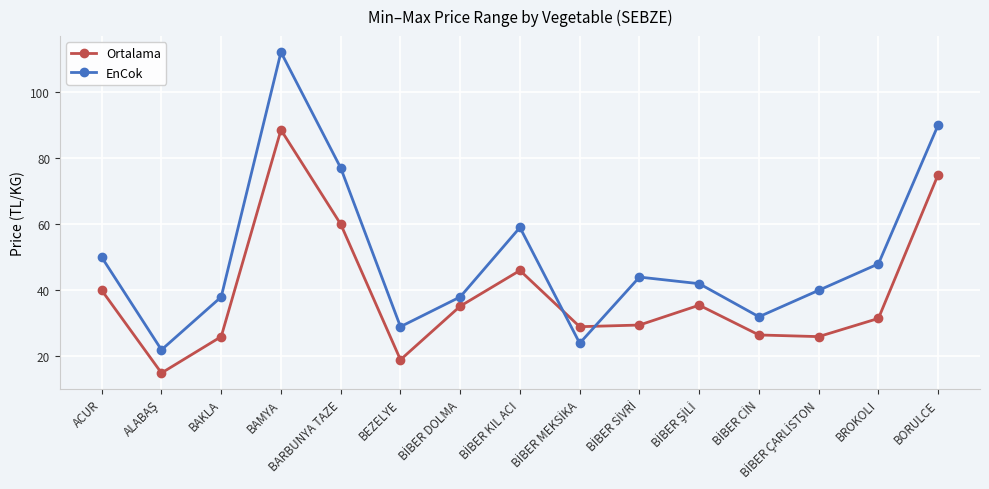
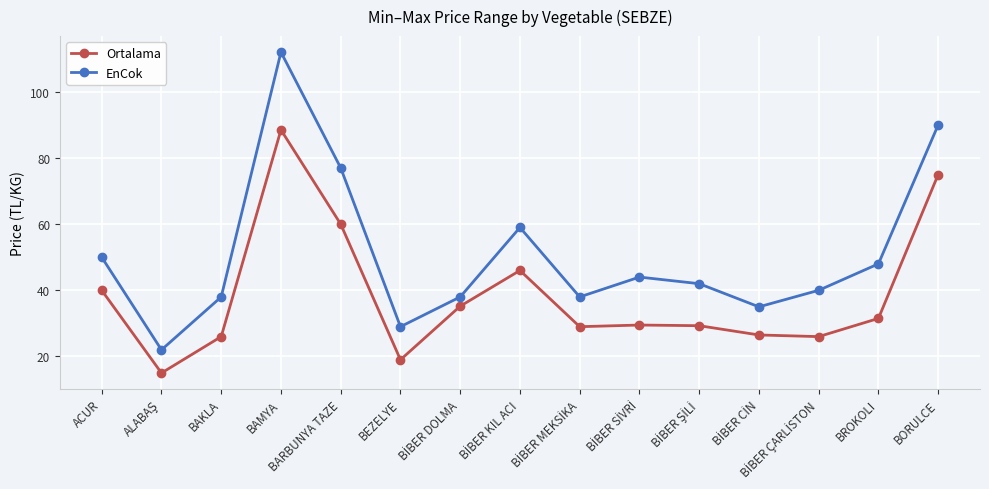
EnCok, BİBER MEKSİKA: 24 -> 38
Ortalama, BİBER ŞİLİ: 36 -> 29
EnCok, BİBER CİN: 32 -> 35
